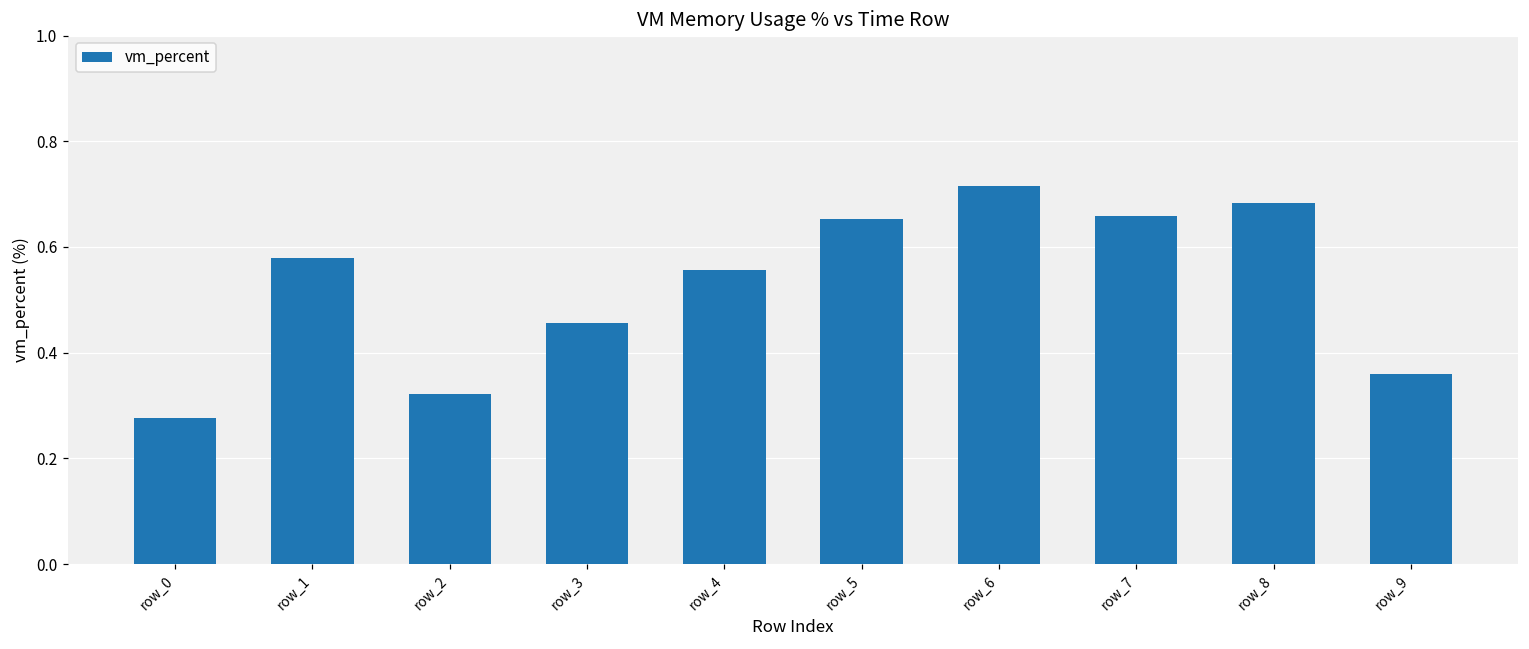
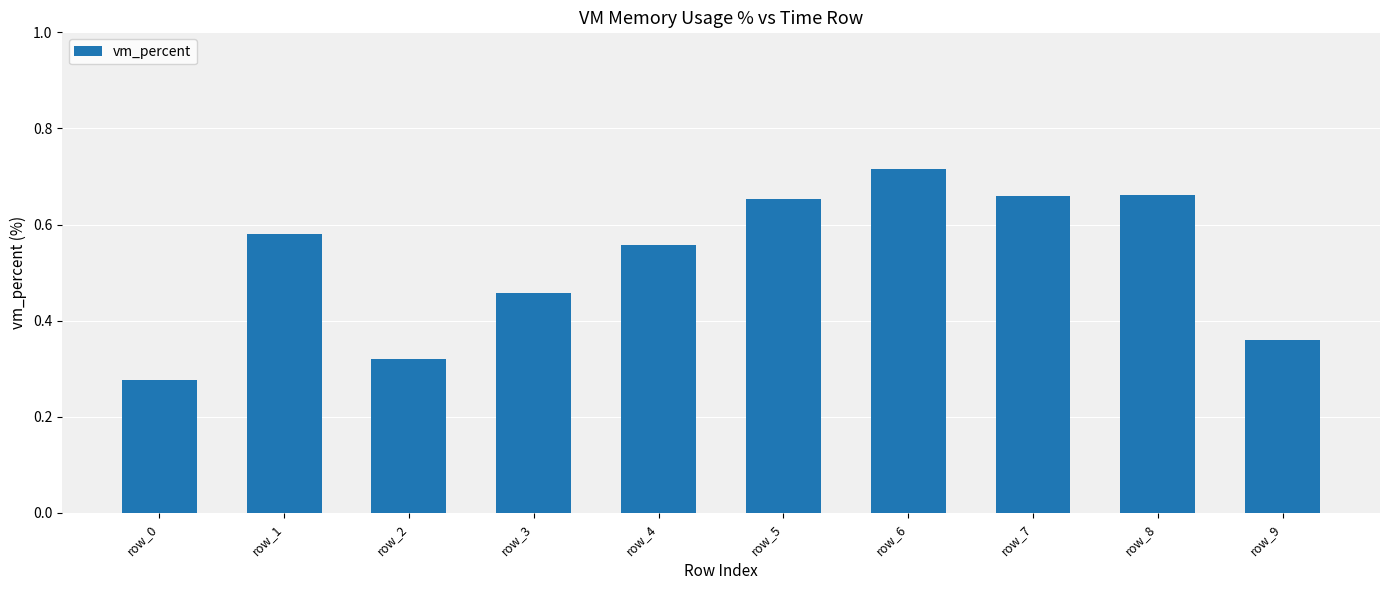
row_8: 0.68 -> 0.66
